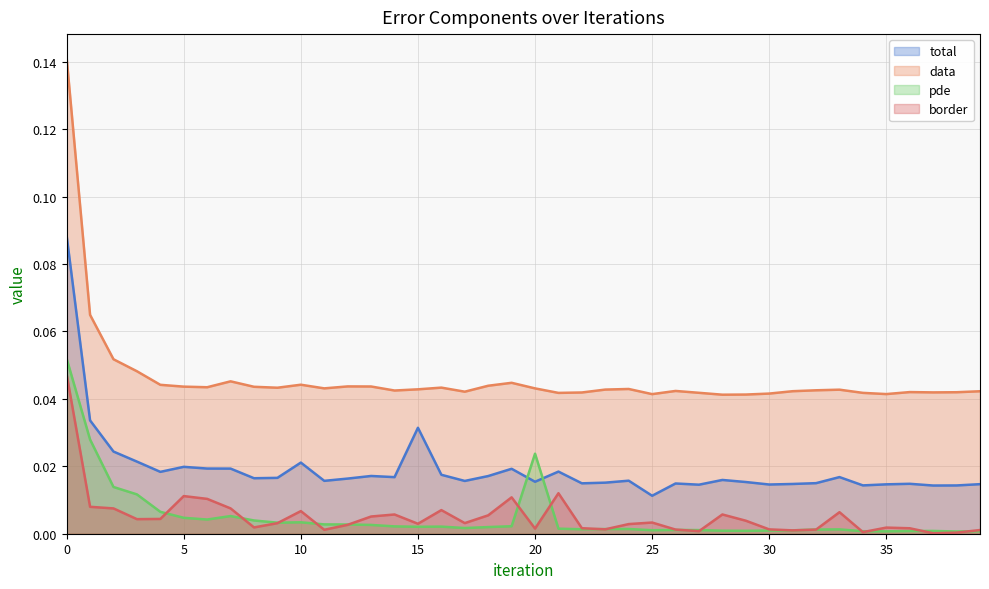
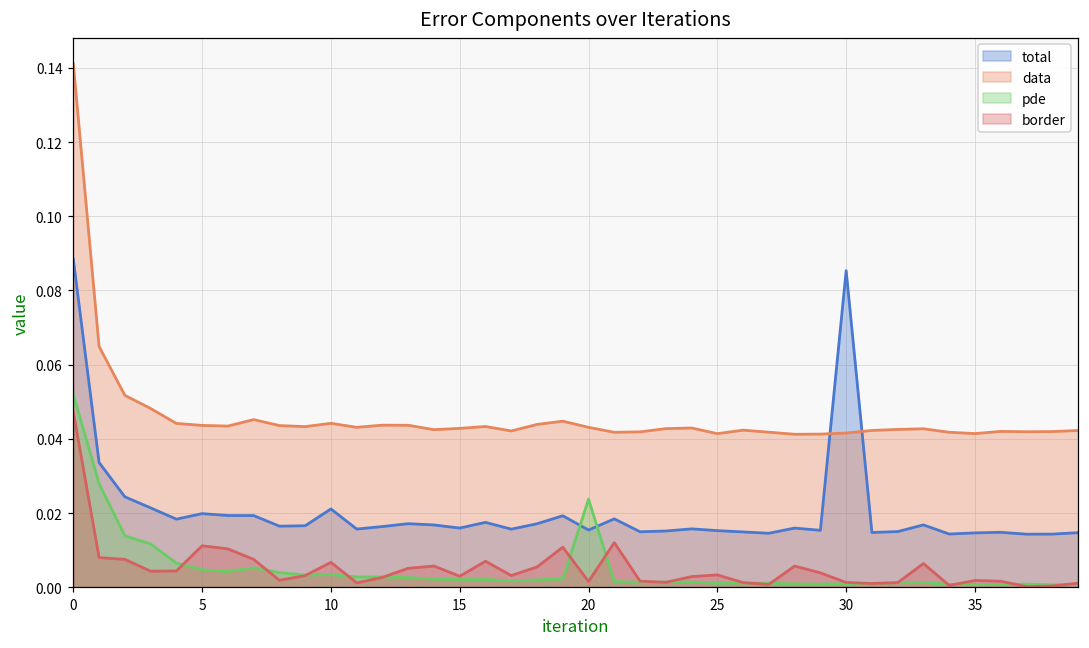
total, 15: 0.031 -> 0.016
total, 25: 0.011 -> 0.015
total, 30: 0.015 -> 0.085
